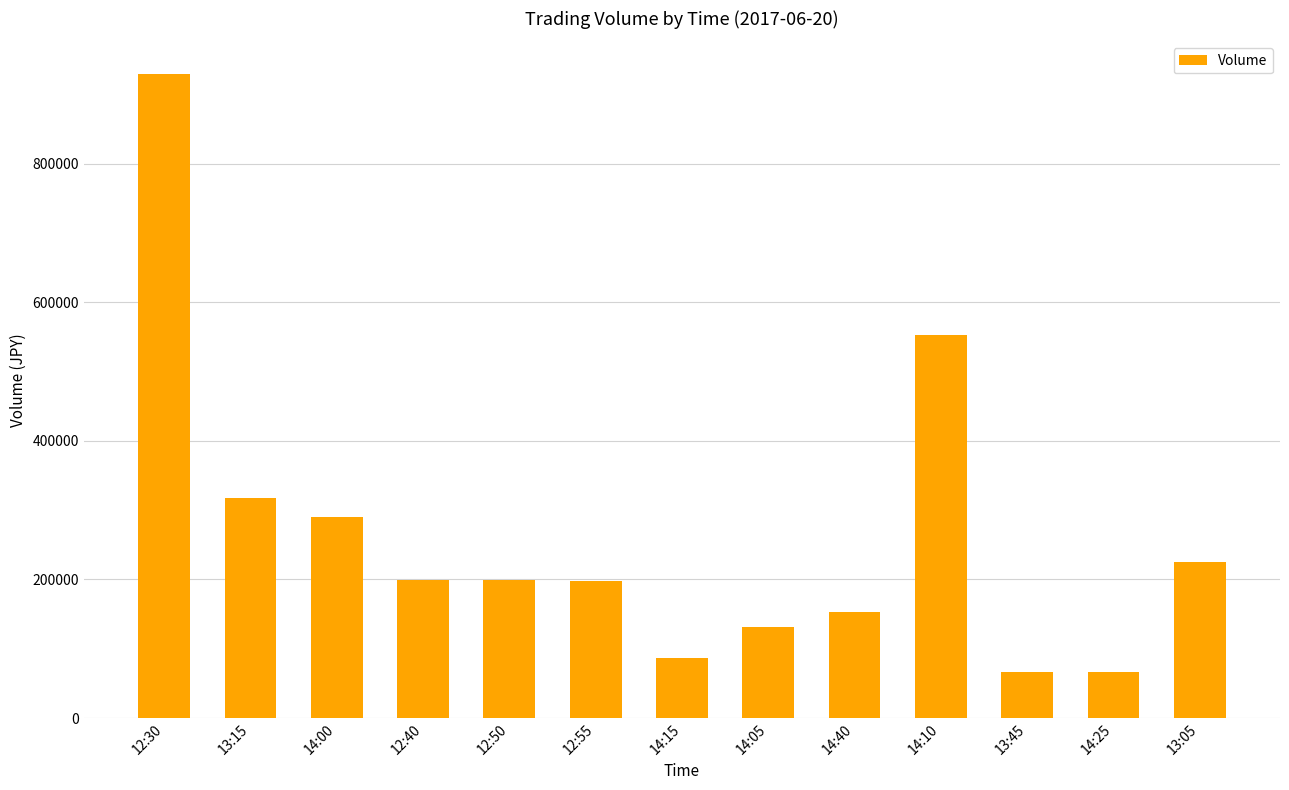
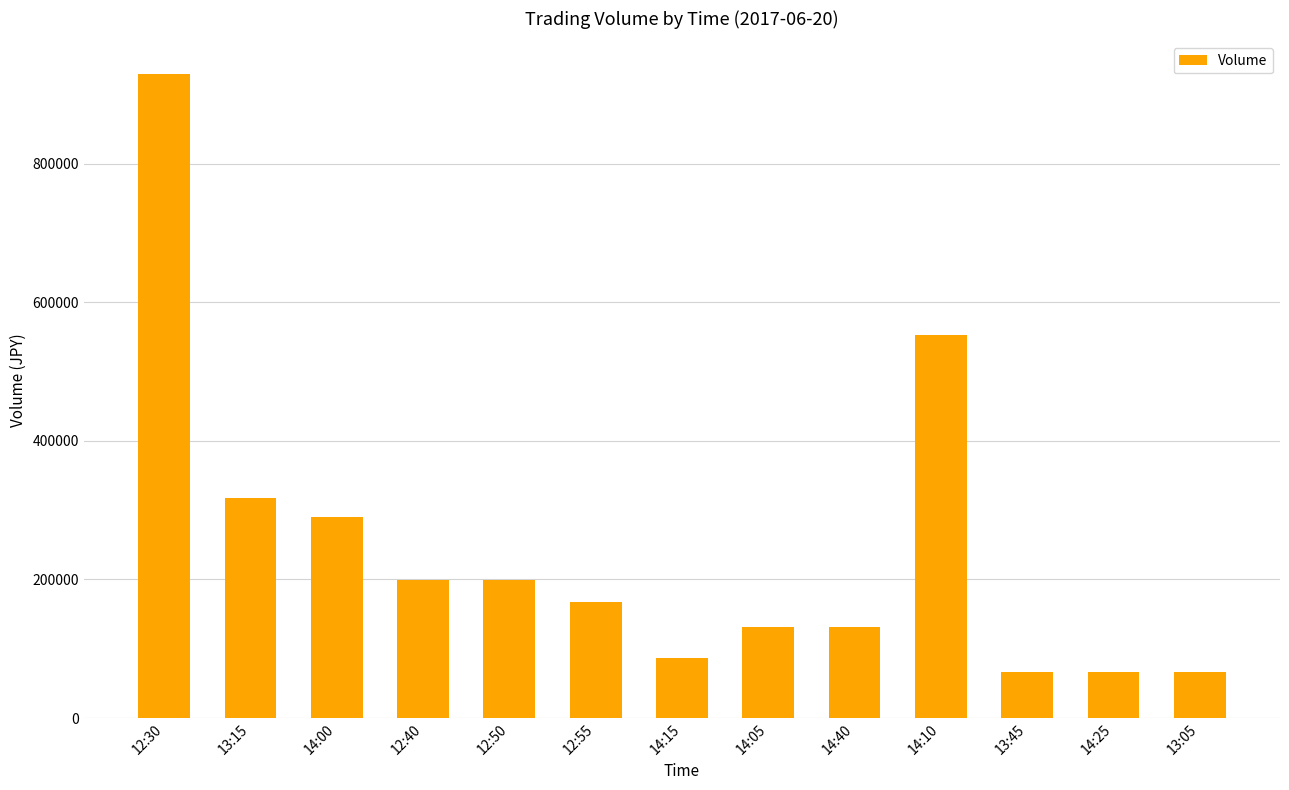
12:55: 200000 -> 170000
14:40: 150000 -> 130000
13:05: 230000 -> 70000
